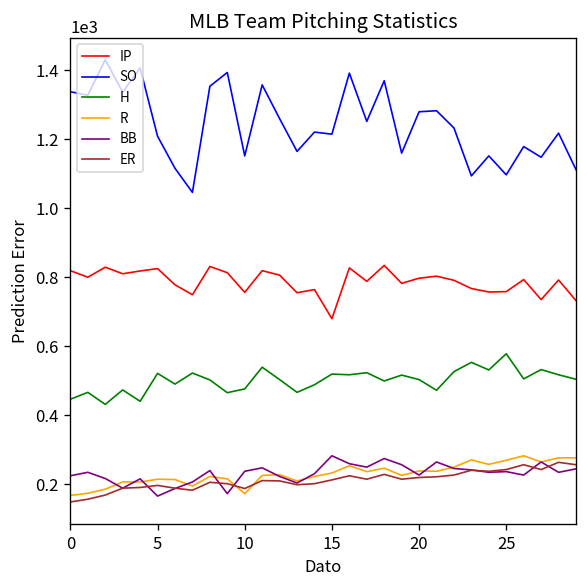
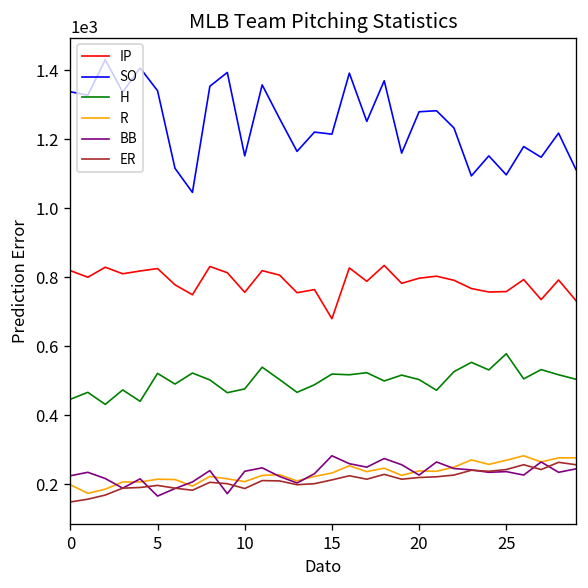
R, 0: 170 -> 200
SO, 5: 1210 -> 1340
R, 10: 170 -> 210
